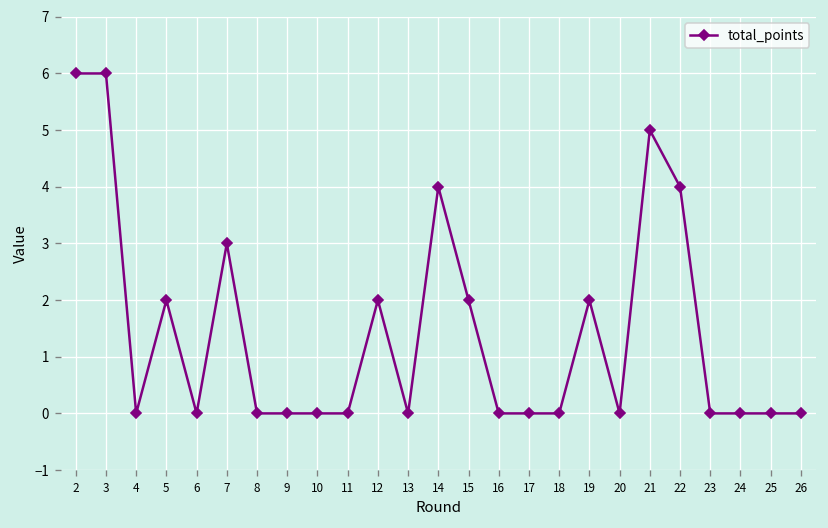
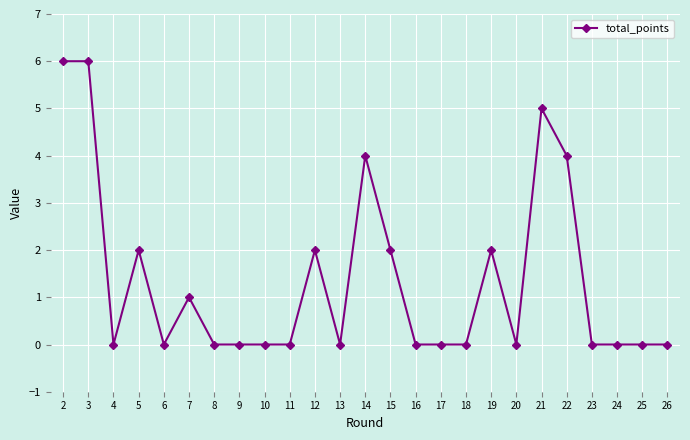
7: 3 -> 1
